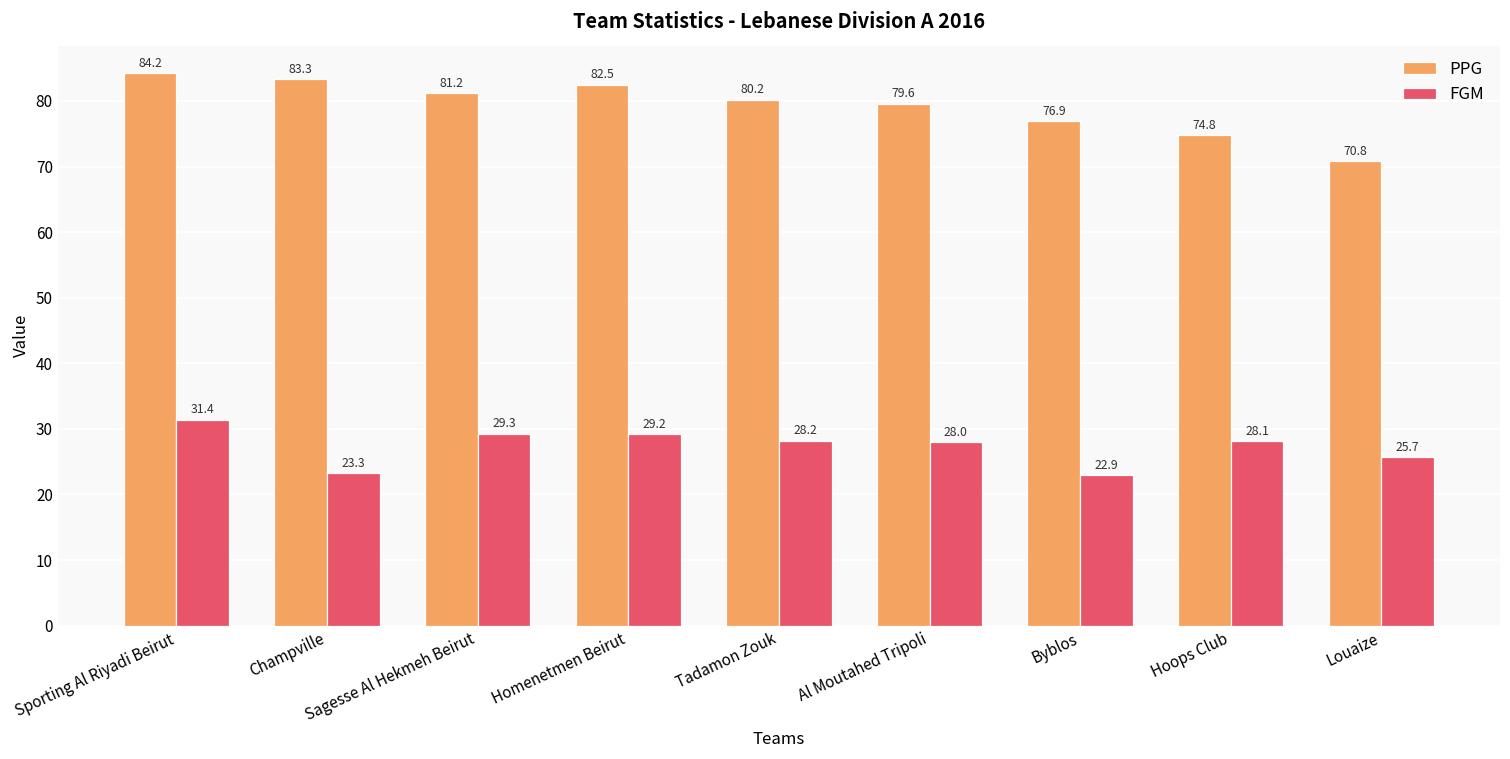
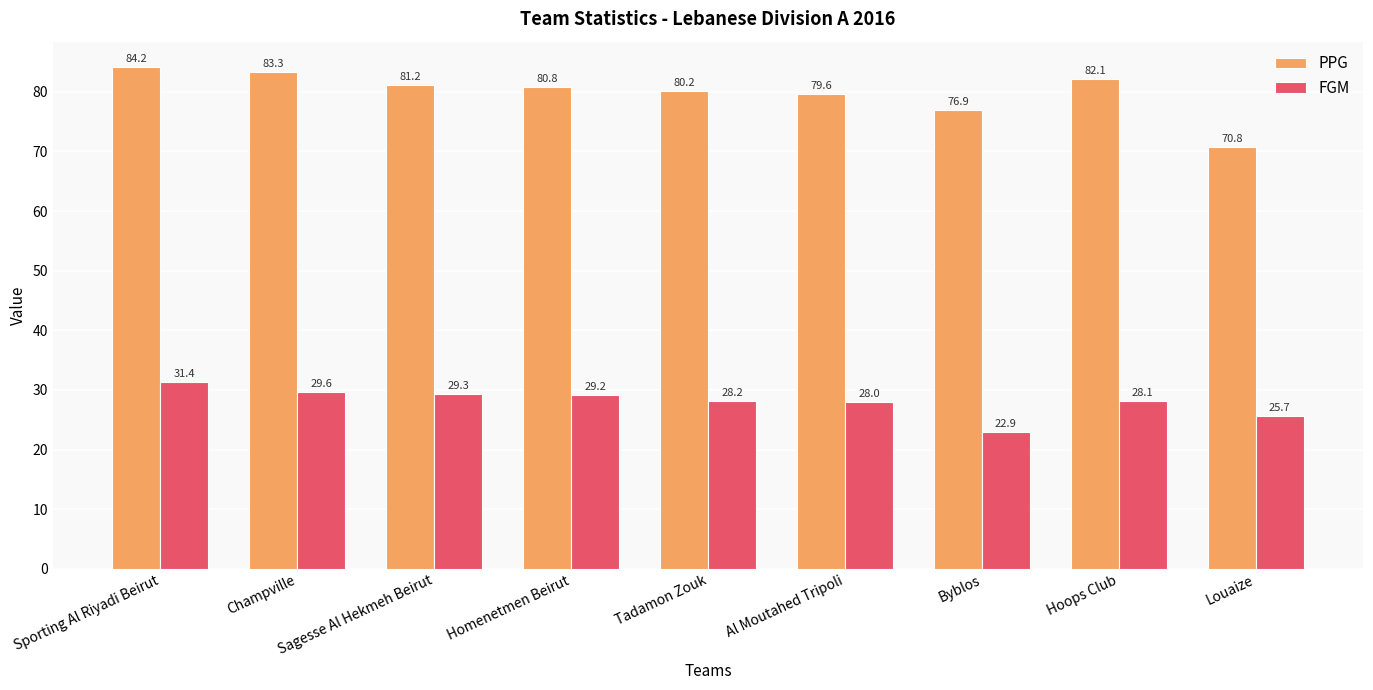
FGM, Champville: 23.3 -> 29.6
PPG, Homenetmen Beirut: 82.5 -> 80.8
PPG, Hoops Club: 74.8 -> 82.1
